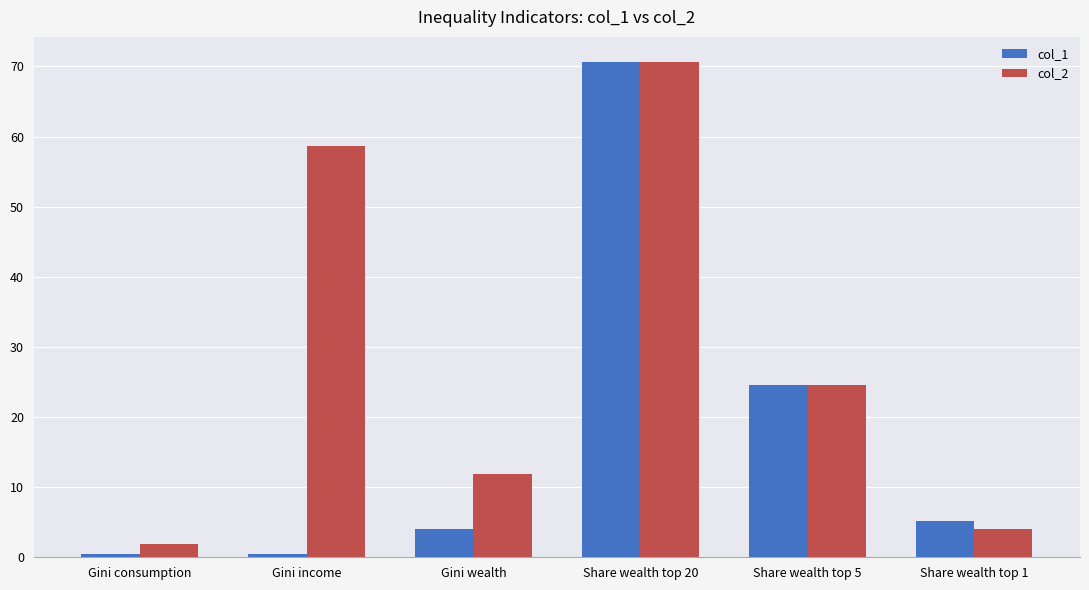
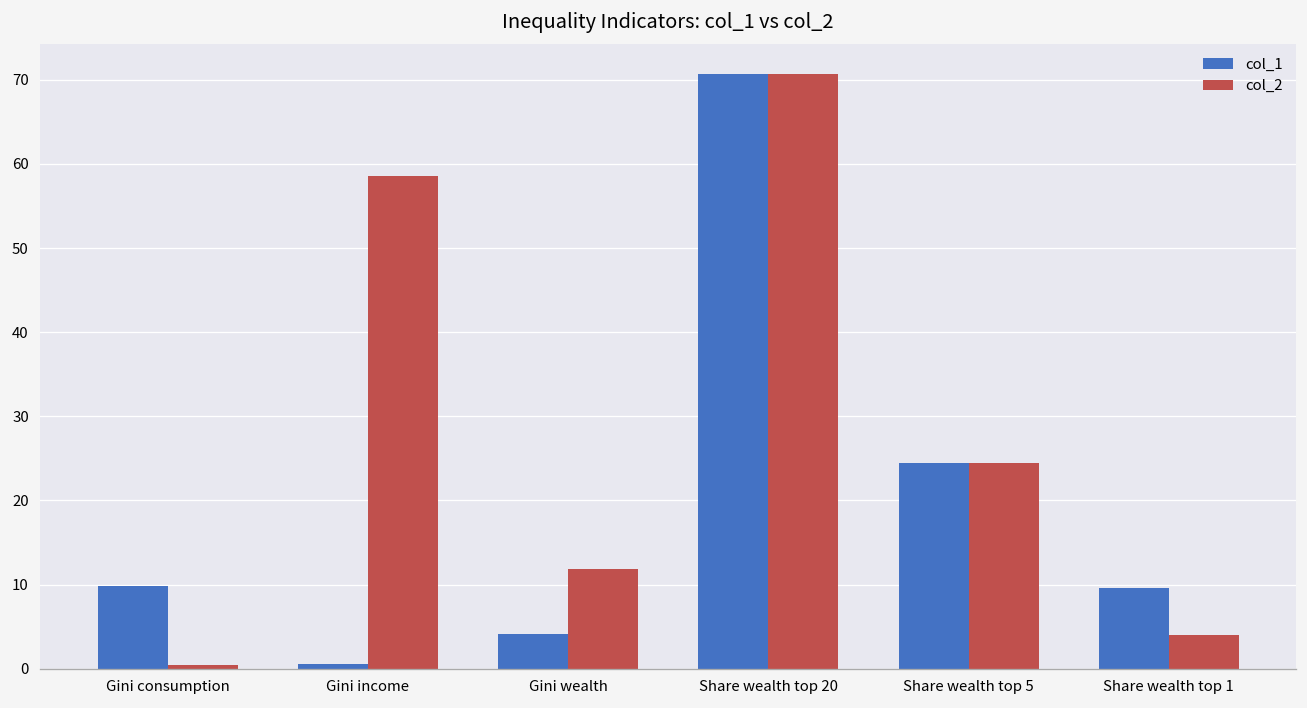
col_1, Gini consumption: 0 -> 10
col_2, Gini consumption: 2 -> 0
col_1, Share wealth top 1: 5 -> 10
